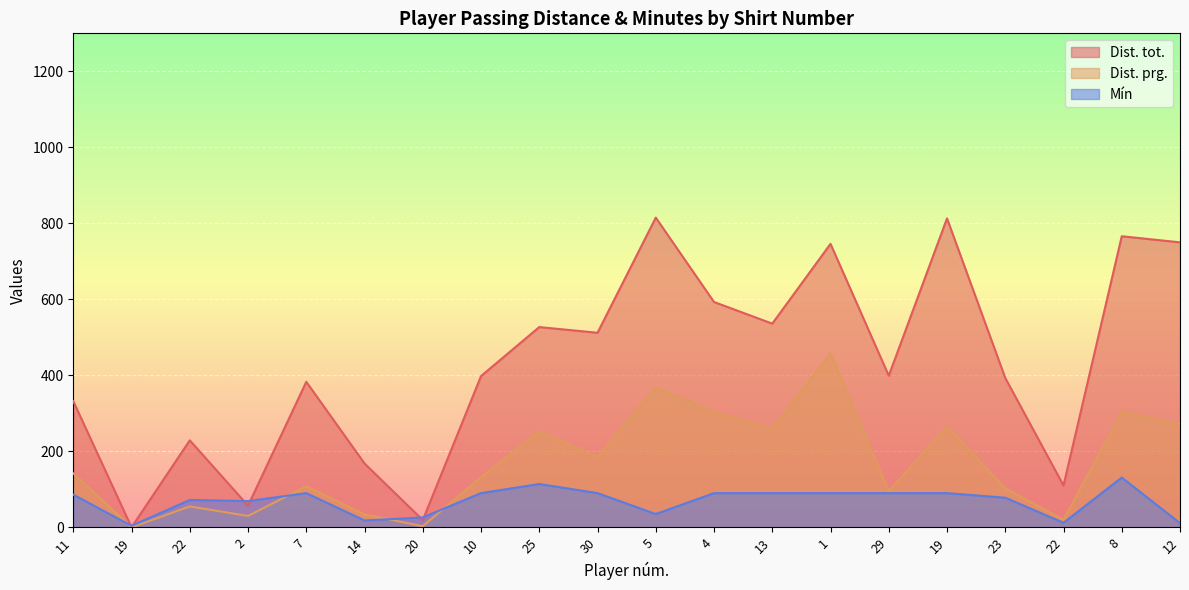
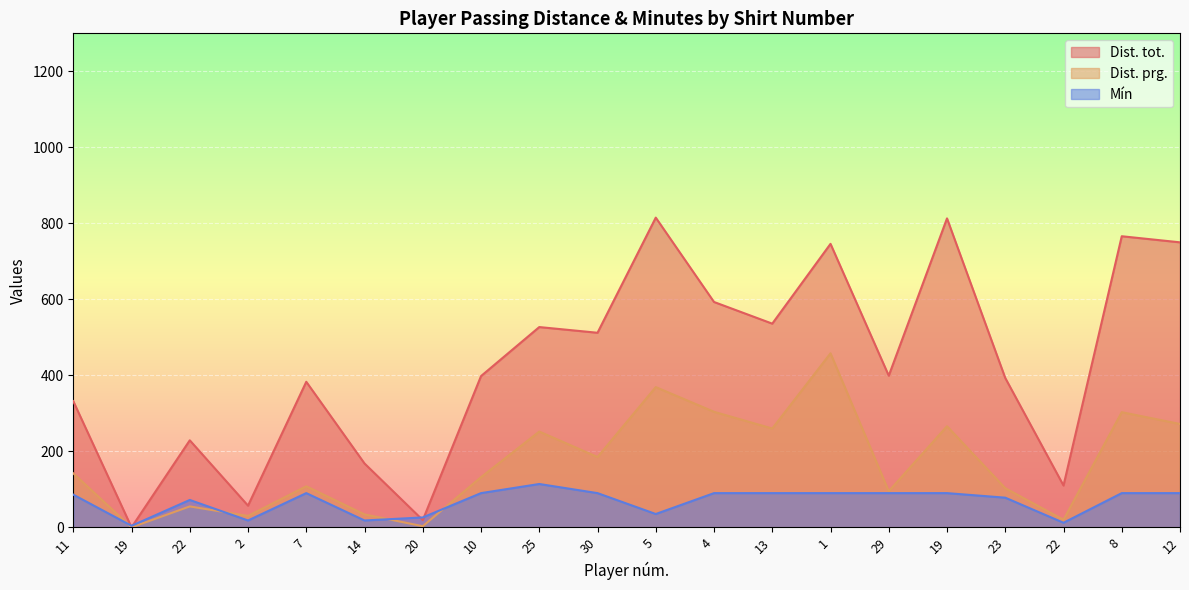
Mín, 2: 70 -> 20
Mín, 8: 130 -> 90
Mín, 12: 10 -> 90
